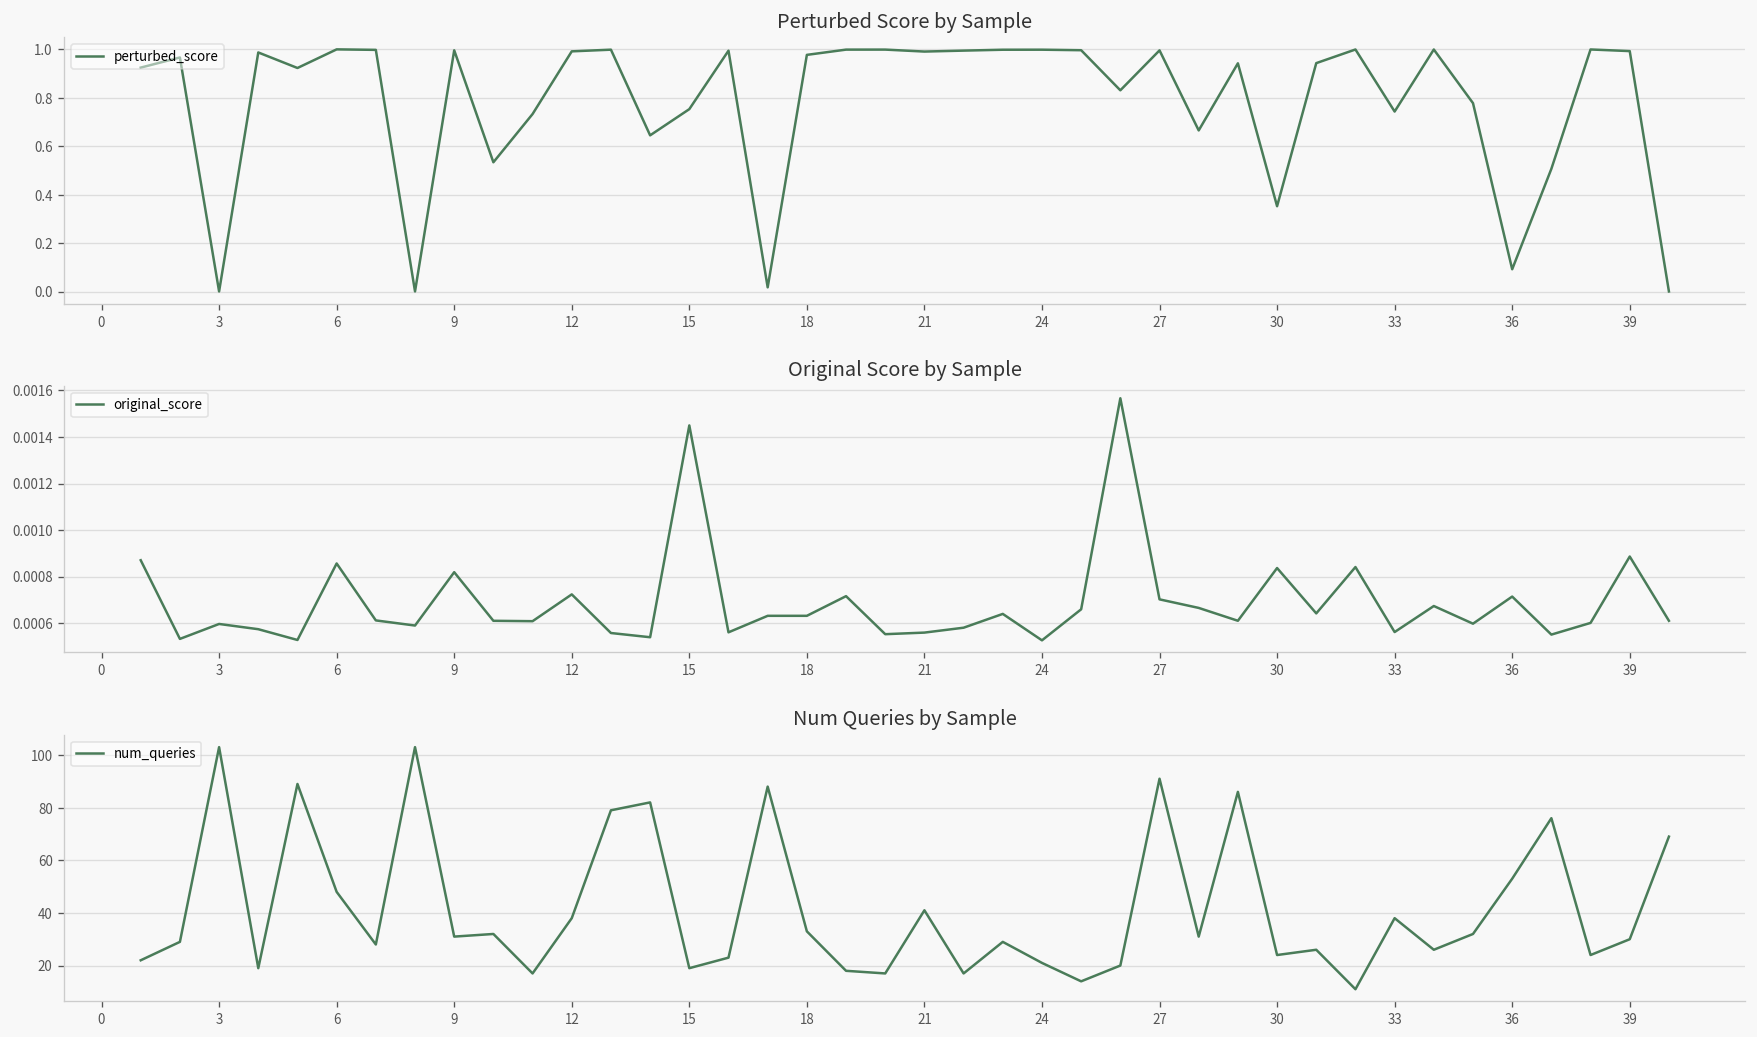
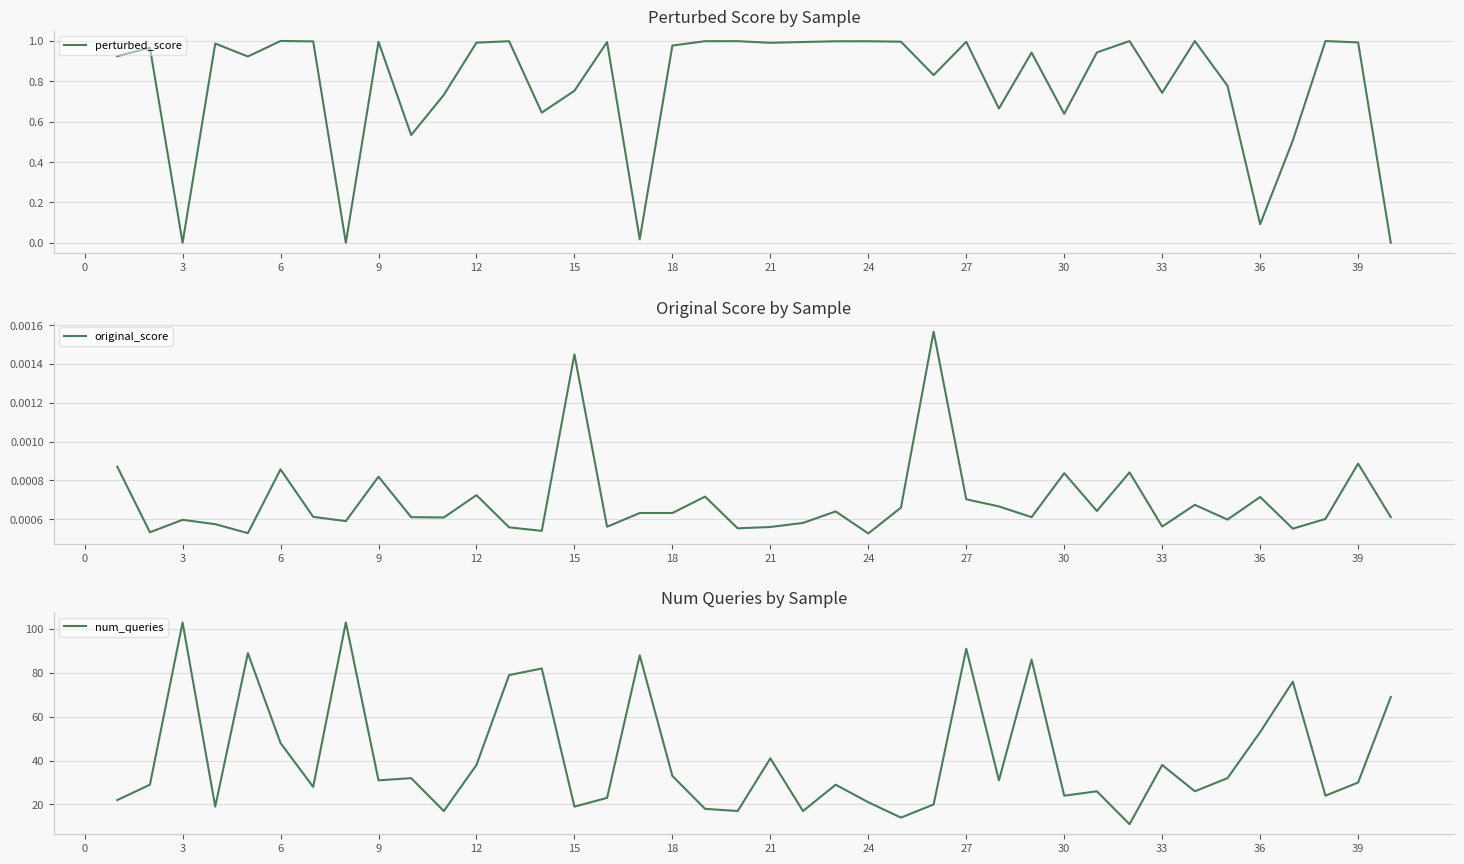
Perturbed Score by Sample, 30: 0.35 -> 0.64
